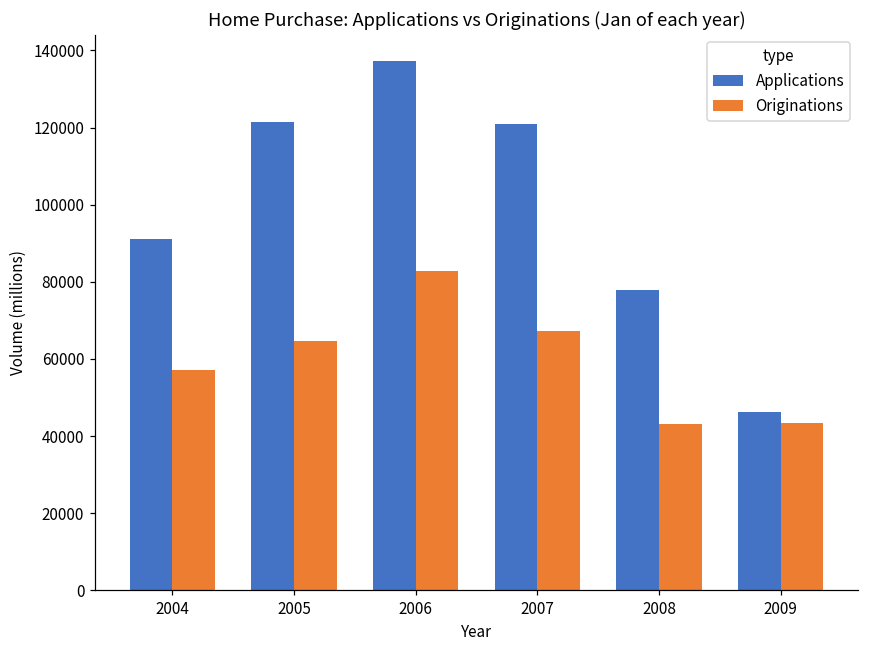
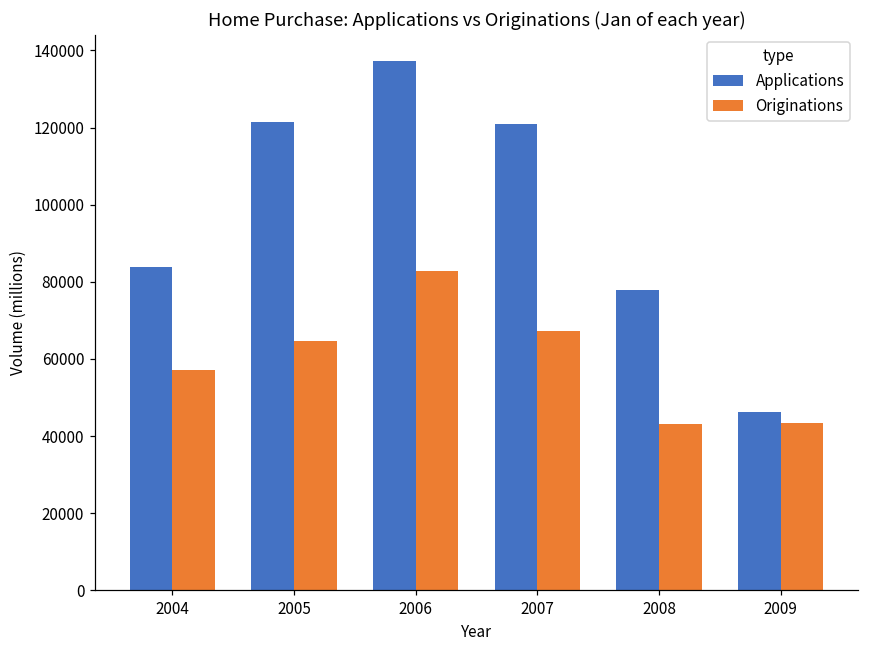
Applications, 2004: 91000 -> 84000
